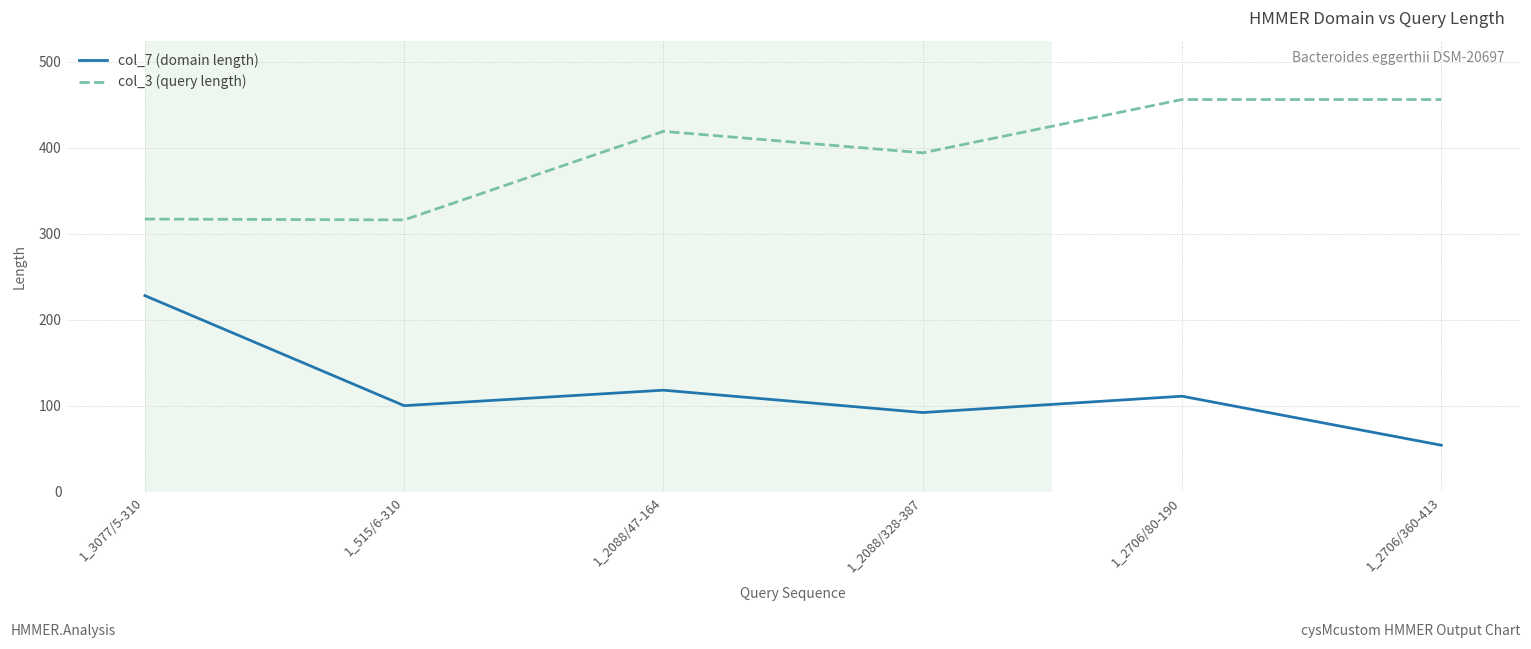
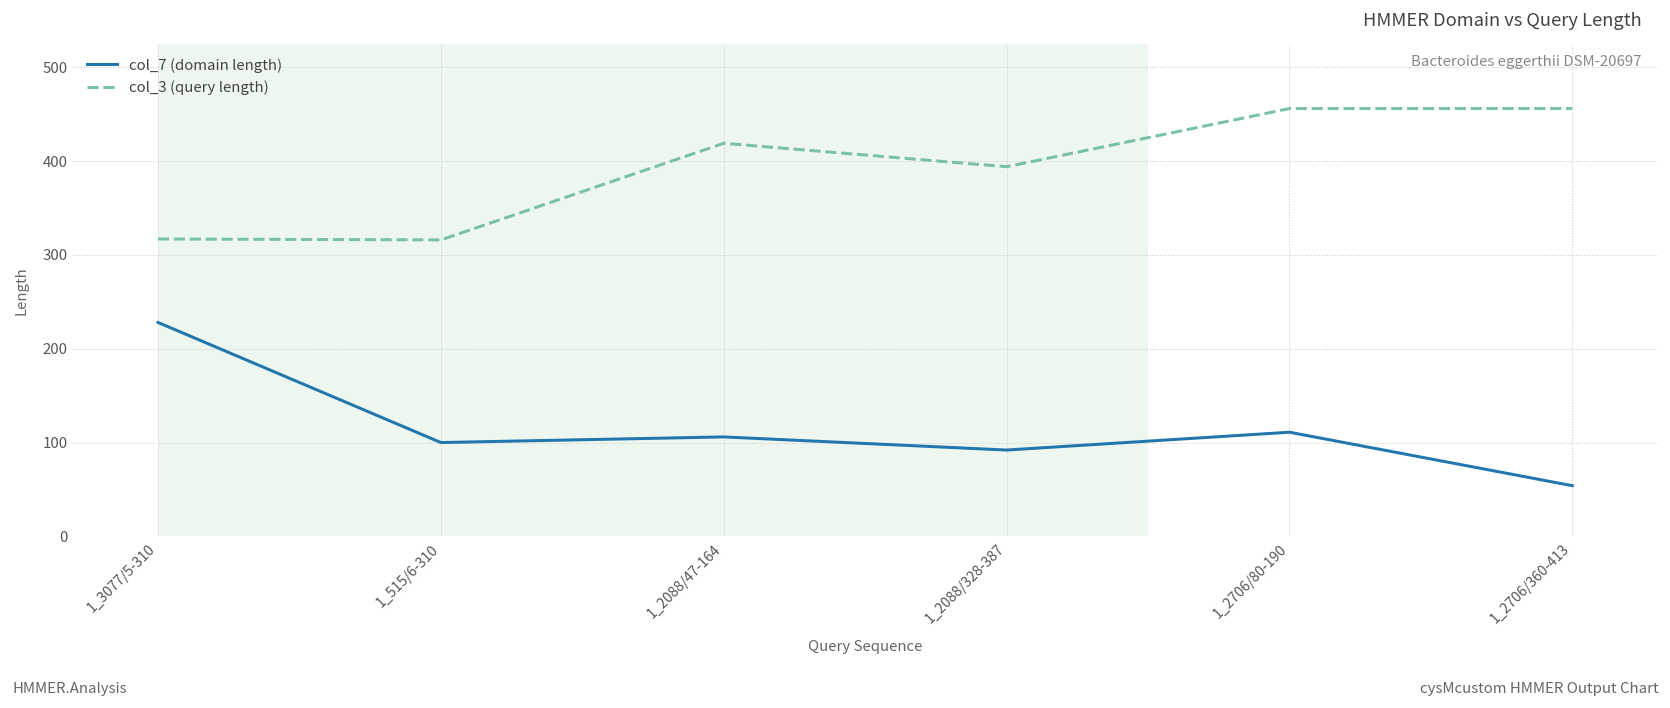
col_7 (domain length), 1_2088/47-164: 120 -> 110
